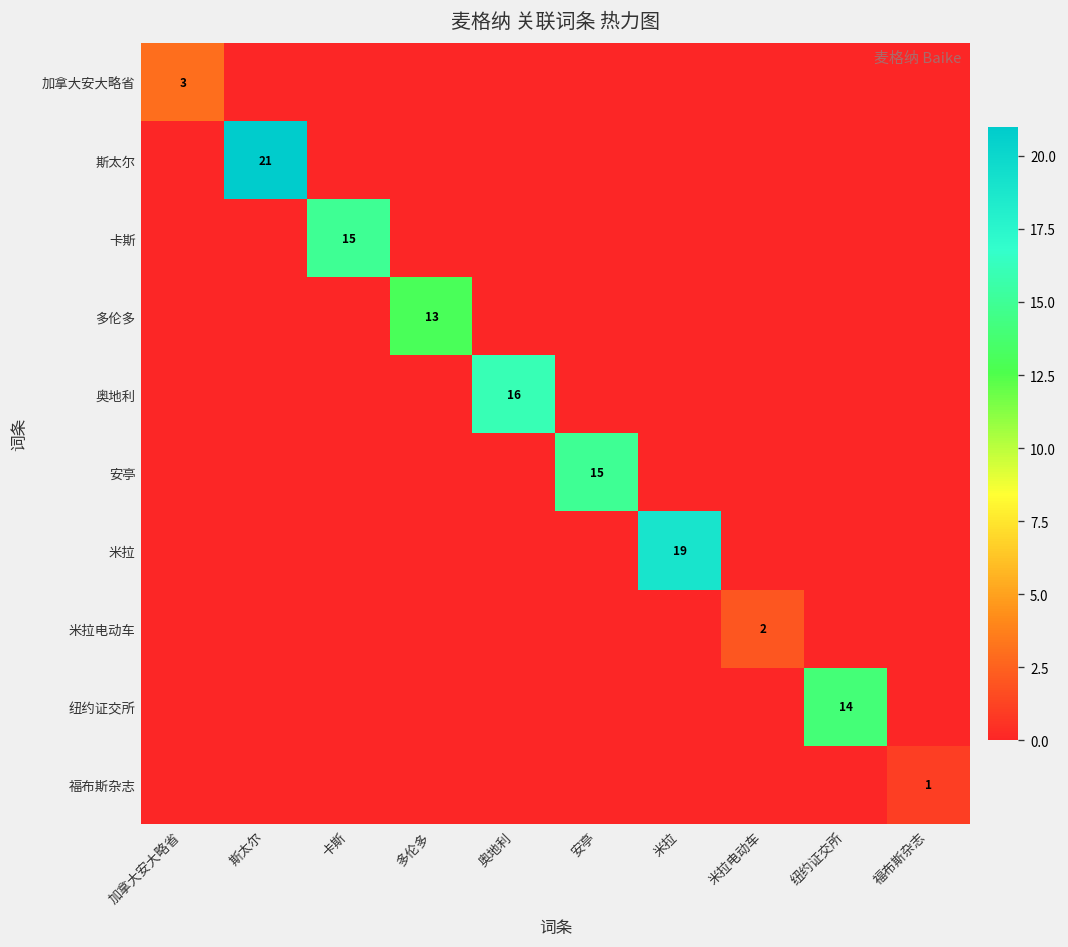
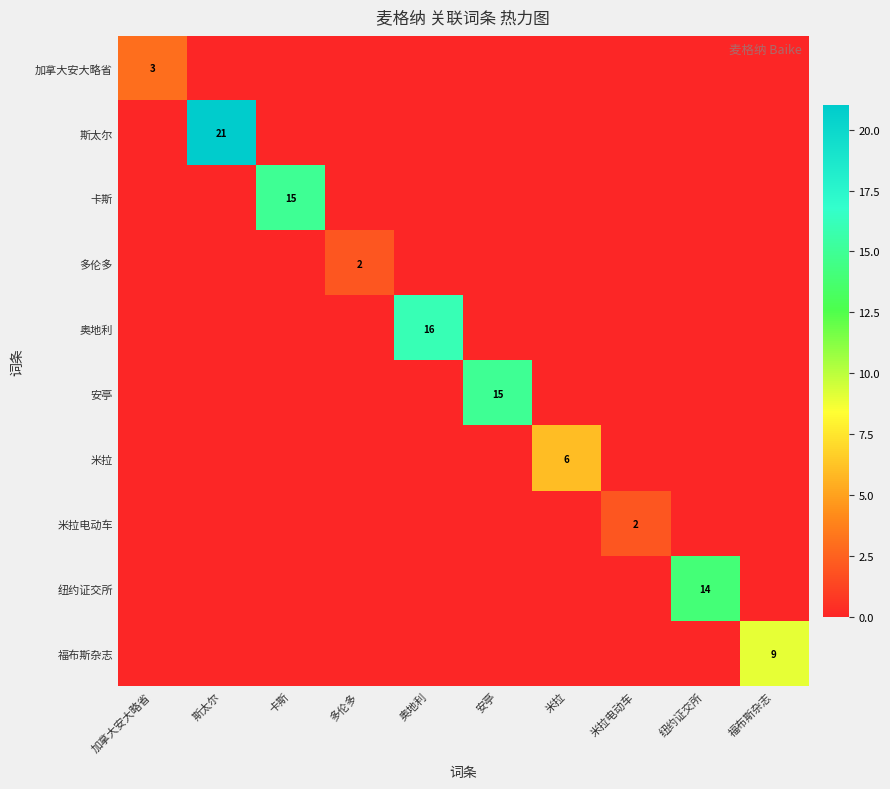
多伦多, 多伦多: 13 -> 2
米拉, 米拉: 19 -> 6
福布斯杂志, 福布斯杂志: 1 -> 9
